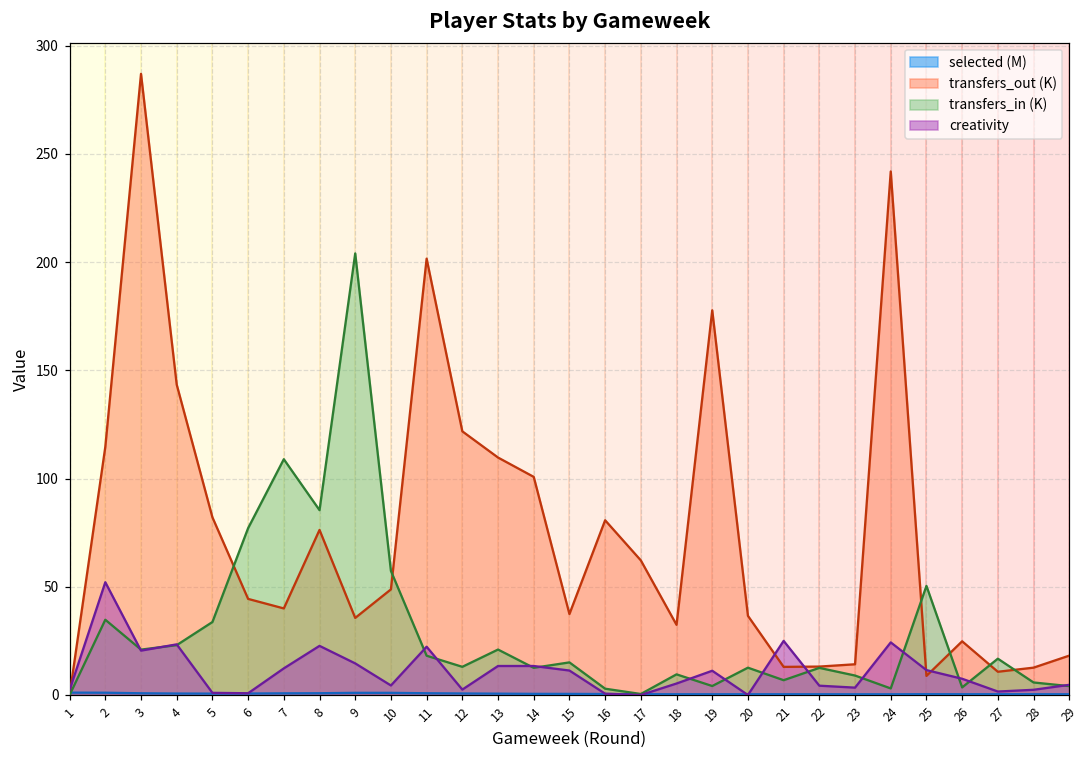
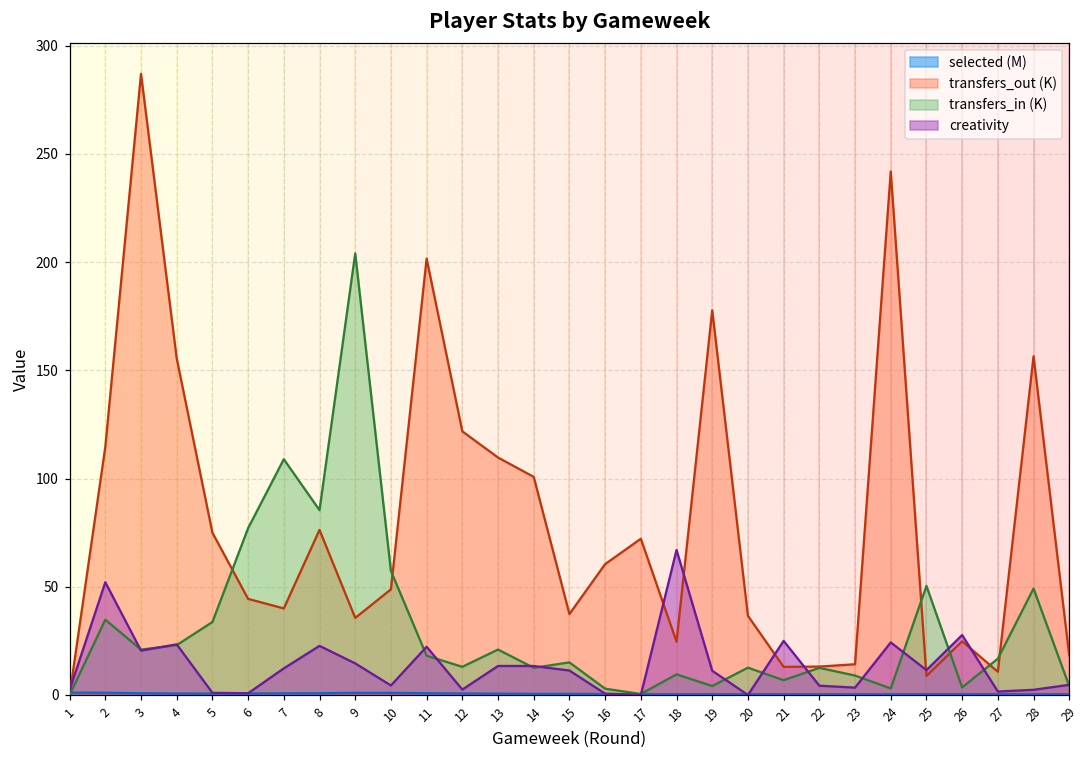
transfers_out (K), 4: 143 -> 156
transfers_out (K), 5: 82 -> 75
transfers_out (K), 16: 81 -> 60
transfers_out (K), 17: 62 -> 72
transfers_out (K), 18: 32 -> 25
creativity, 18: 5 -> 67
creativity, 26: 8 -> 28
transfers_out (K), 28: 13 -> 157
transfers_in (K), 28: 6 -> 49
